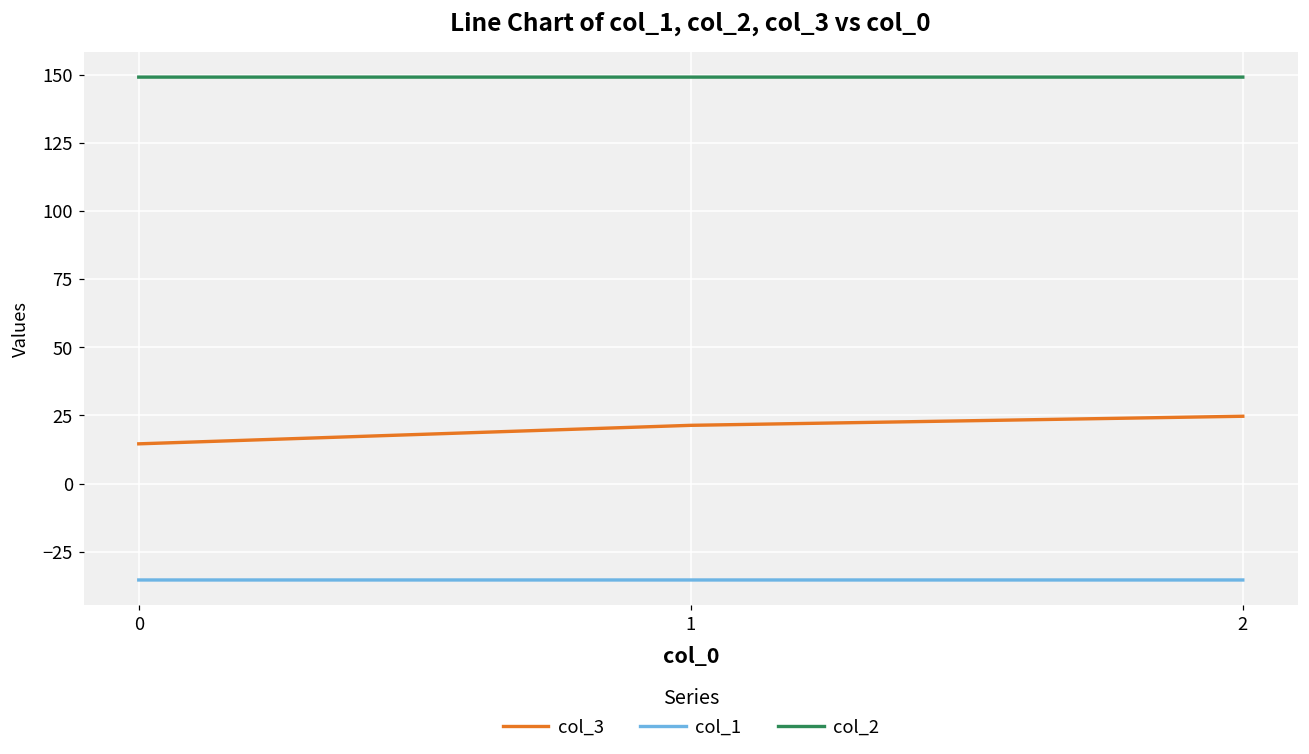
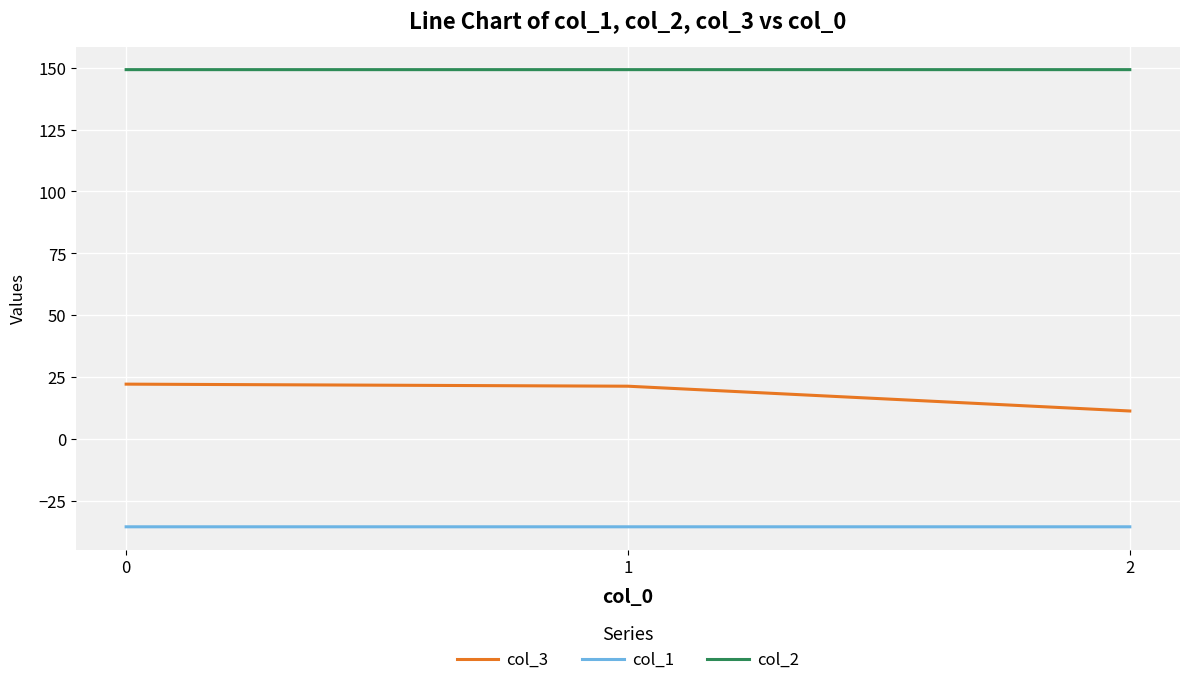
col_3, 0: 15 -> 22
col_3, 2: 25 -> 11
